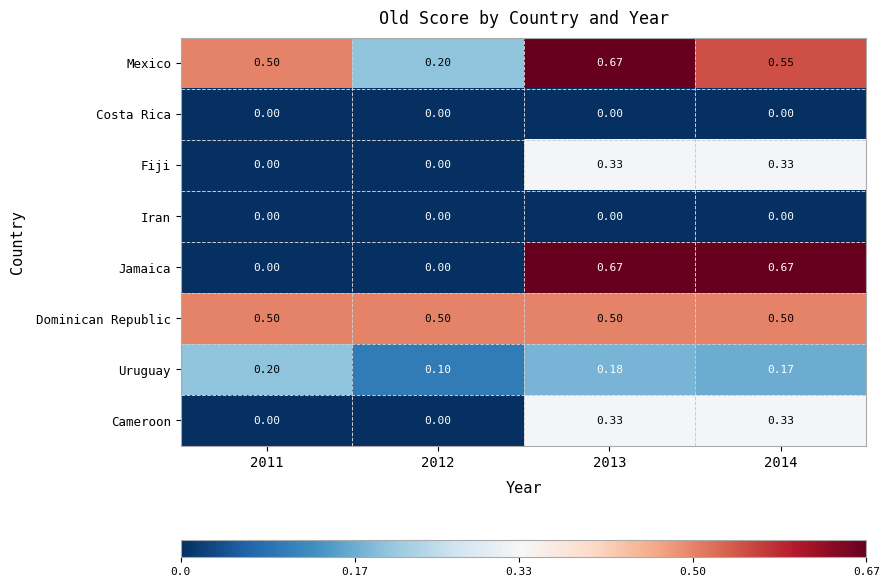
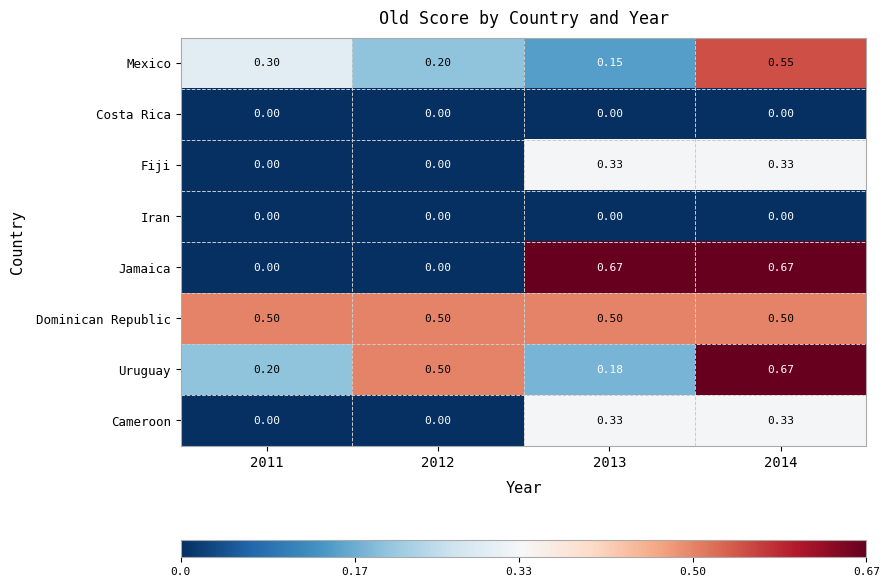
Mexico, 2011: 0.50 -> 0.30
Mexico, 2013: 0.67 -> 0.15
Uruguay, 2012: 0.10 -> 0.50
Uruguay, 2014: 0.17 -> 0.67
